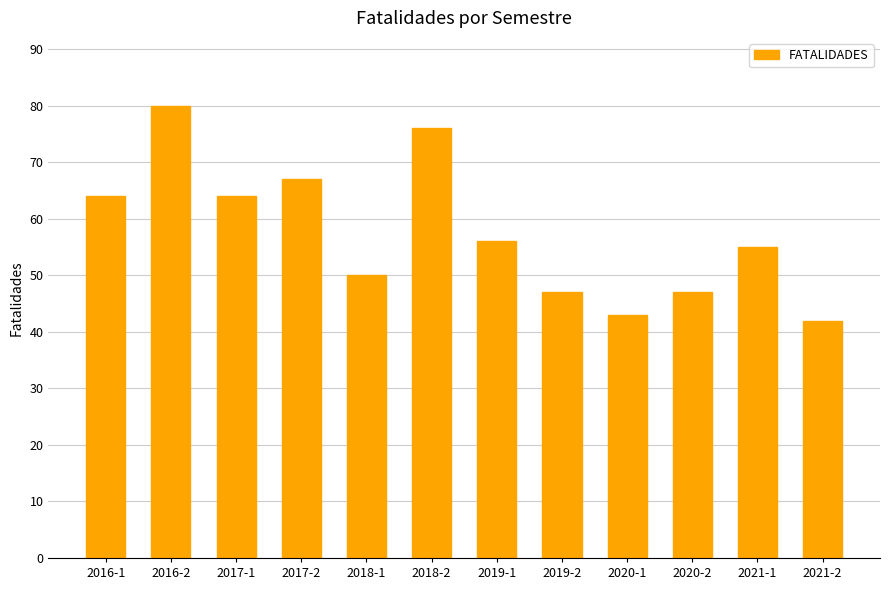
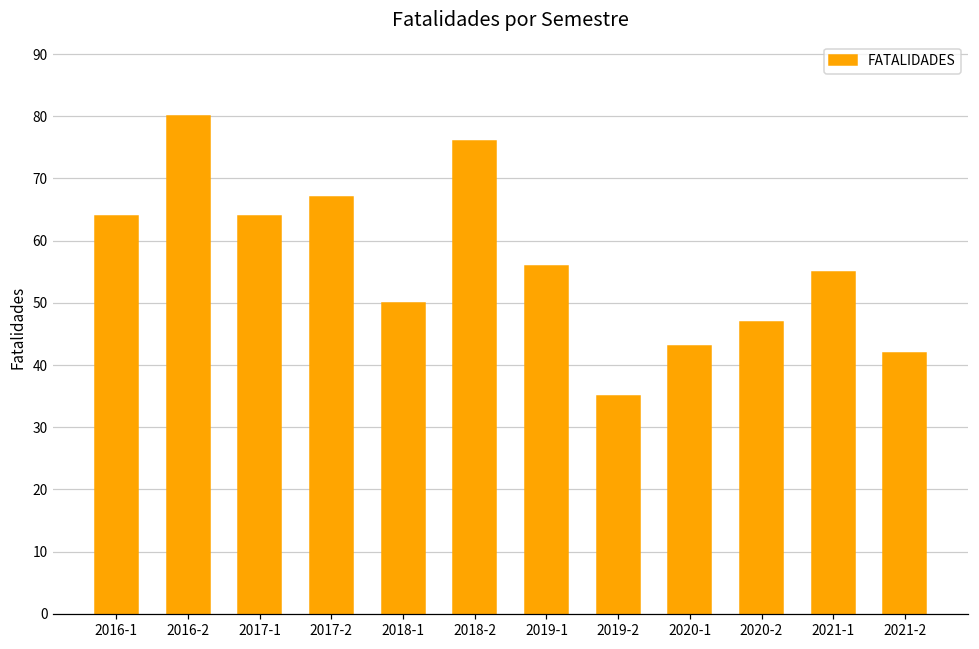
2019-2: 47 -> 35
